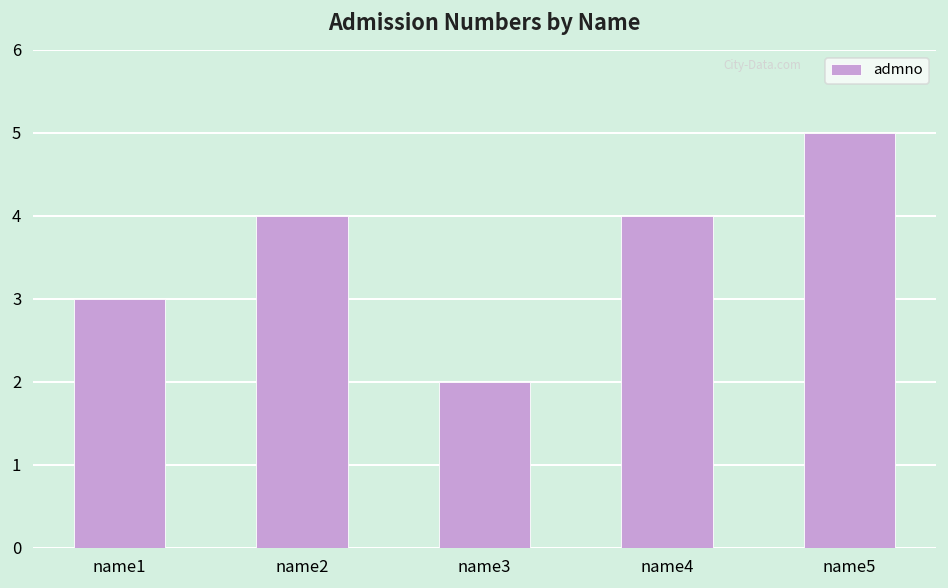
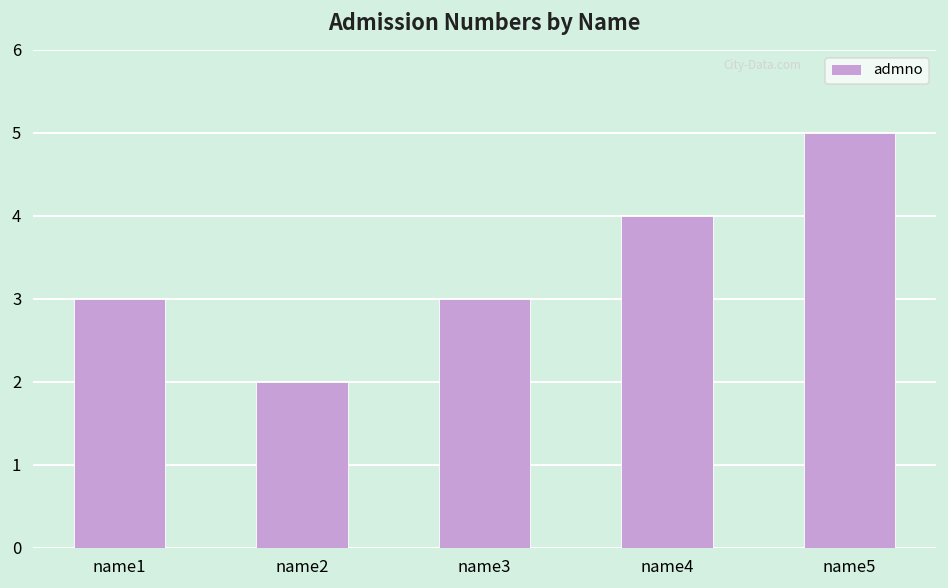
name2: 4 -> 2
name3: 2 -> 3
